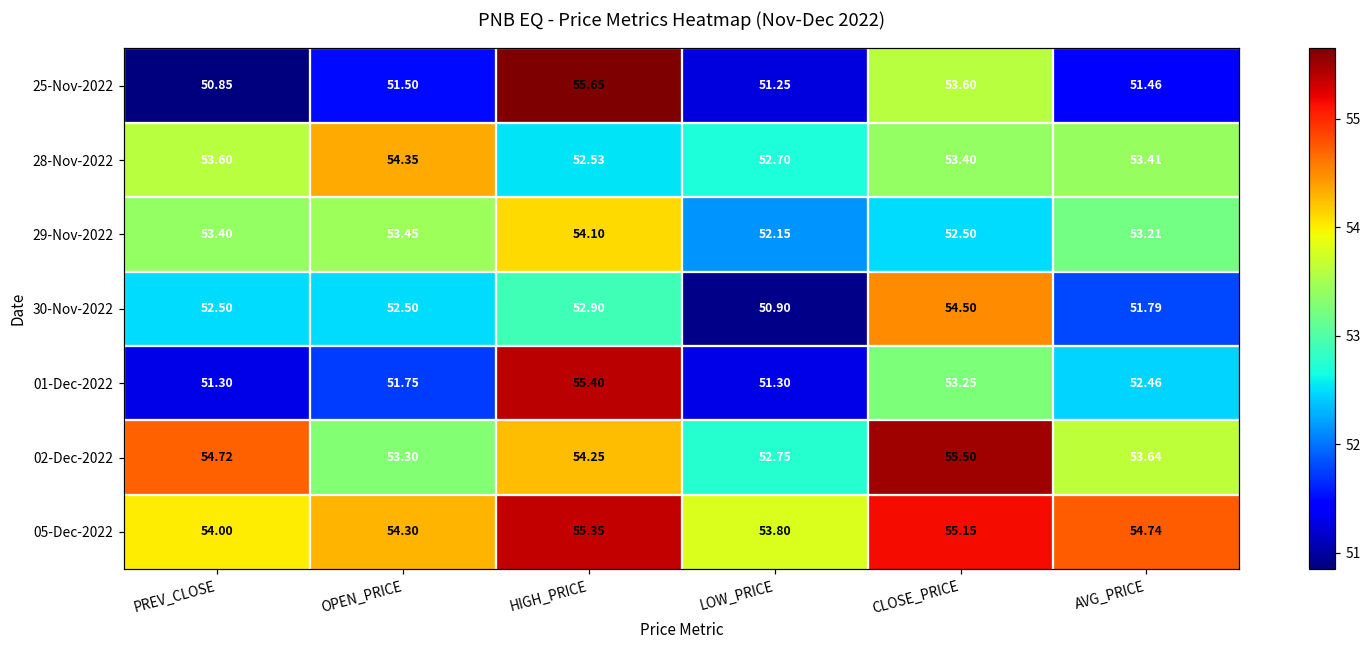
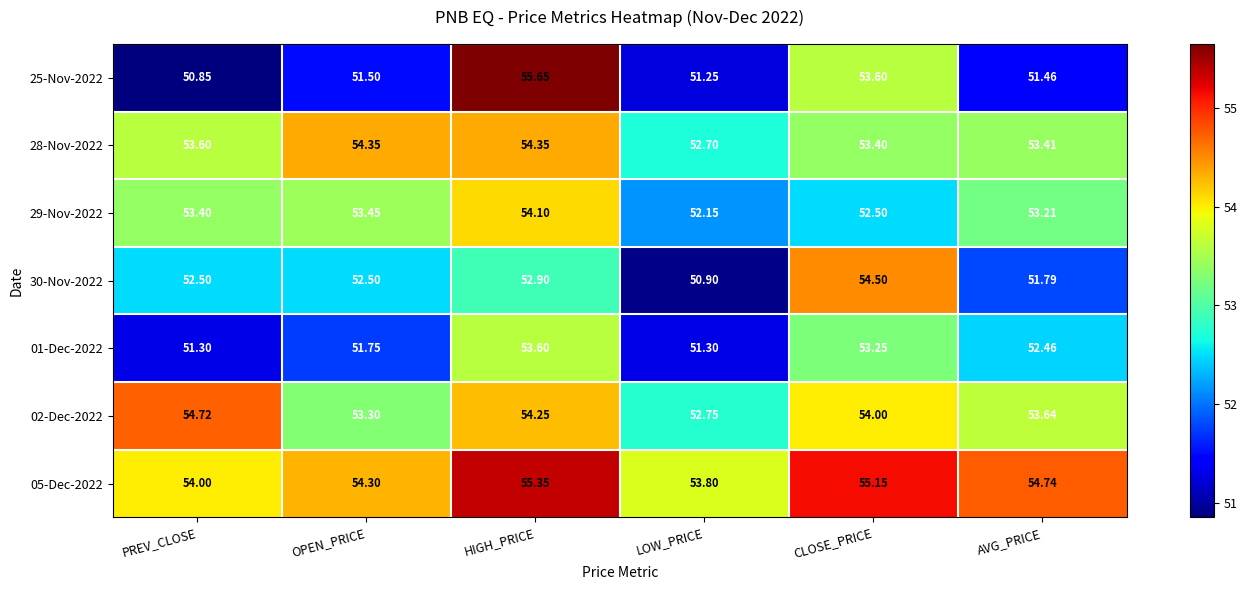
28-Nov-2022, HIGH_PRICE: 52.53 -> 54.35
01-Dec-2022, HIGH_PRICE: 55.40 -> 53.60
02-Dec-2022, CLOSE_PRICE: 55.50 -> 54.00
